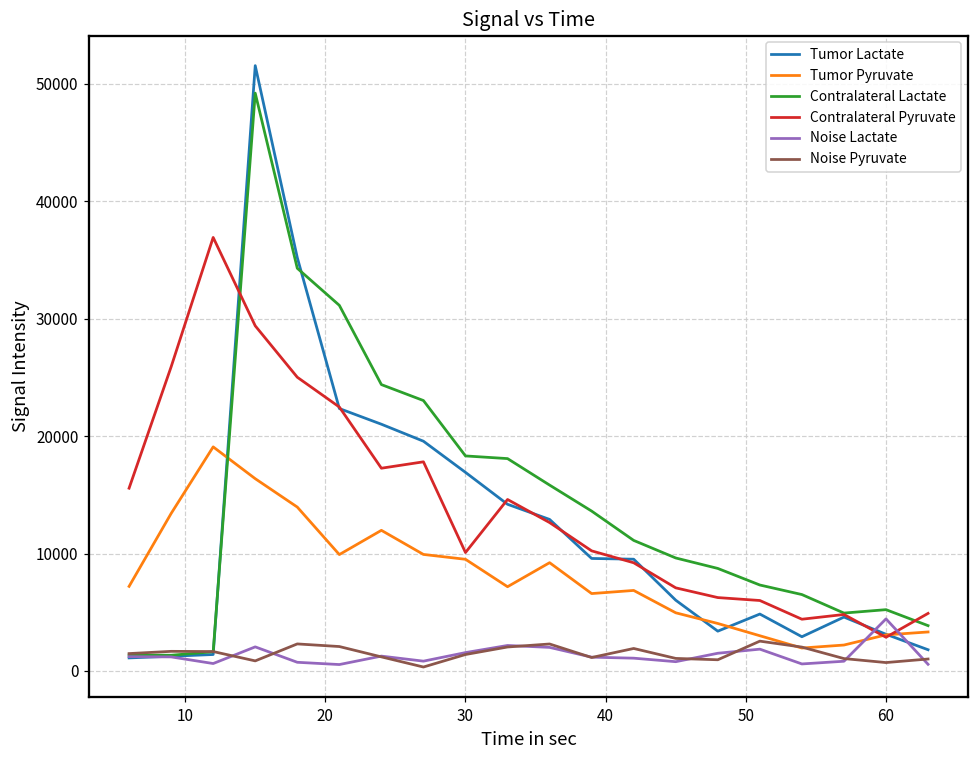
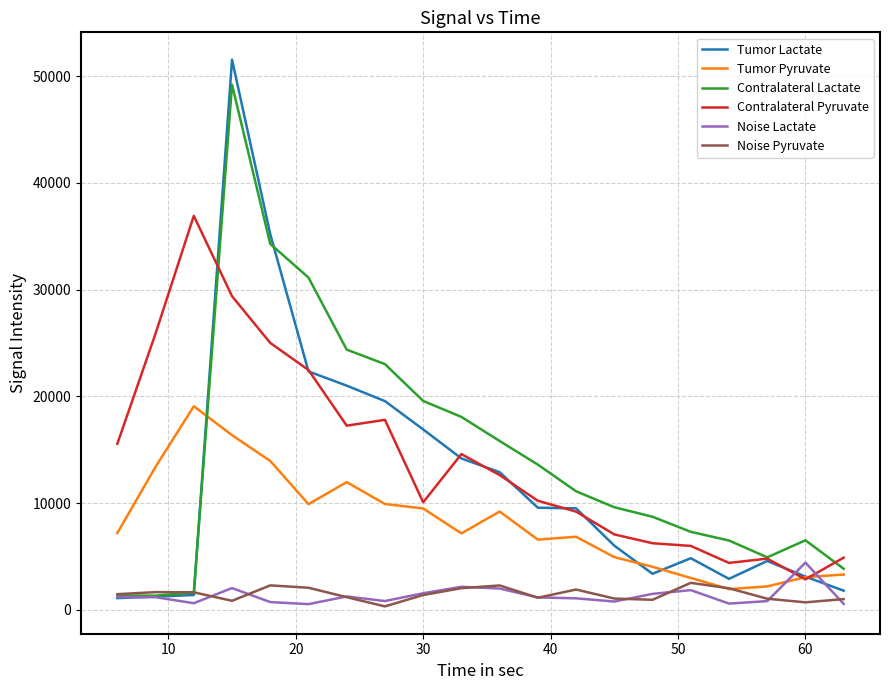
Contralateral Lactate, 30: 18300 -> 19600
Contralateral Lactate, 60: 5200 -> 6500
